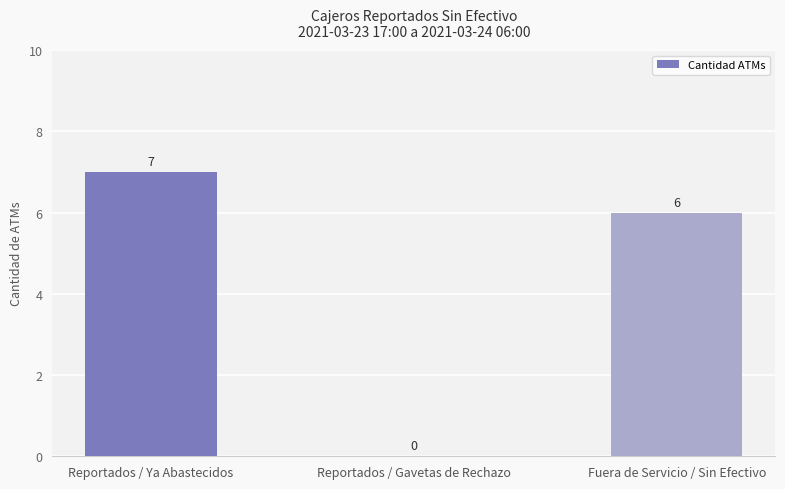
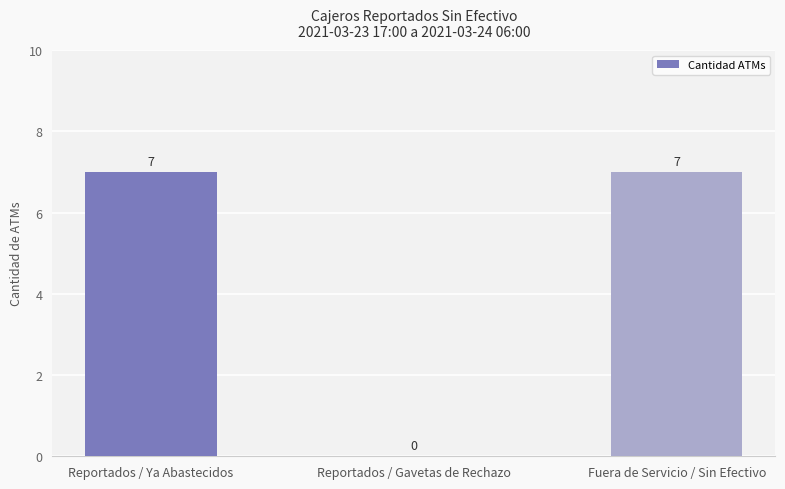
Fuera de Servicio / Sin Efectivo: 6 -> 7
